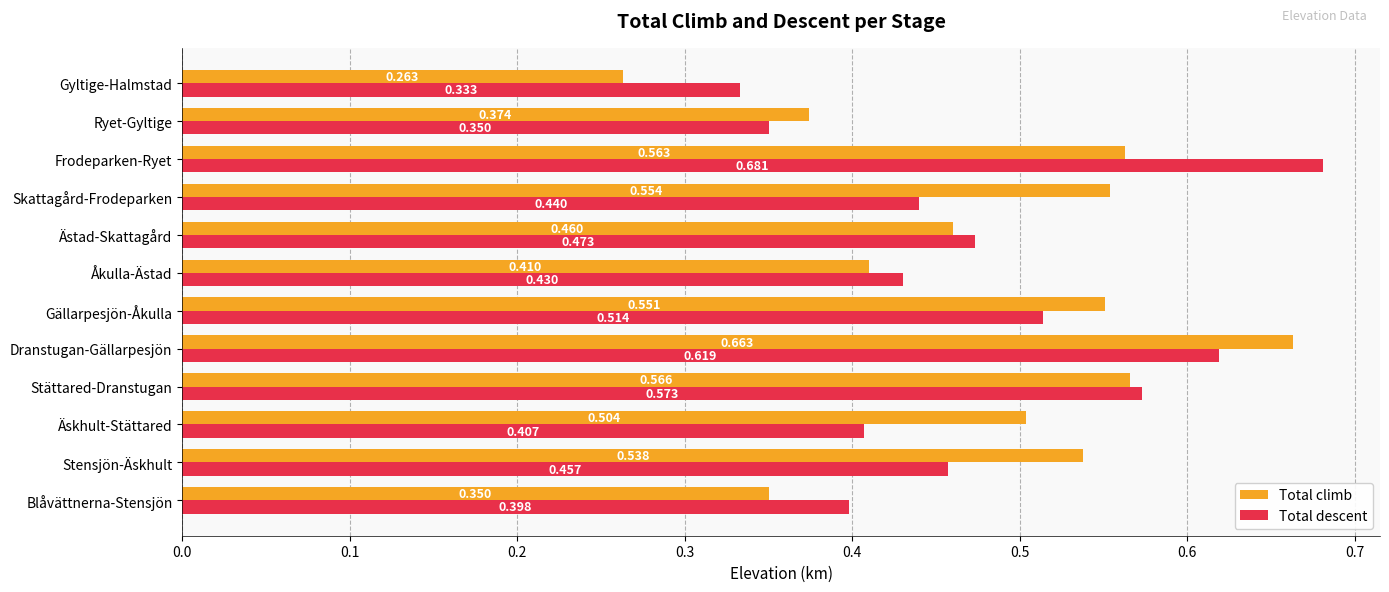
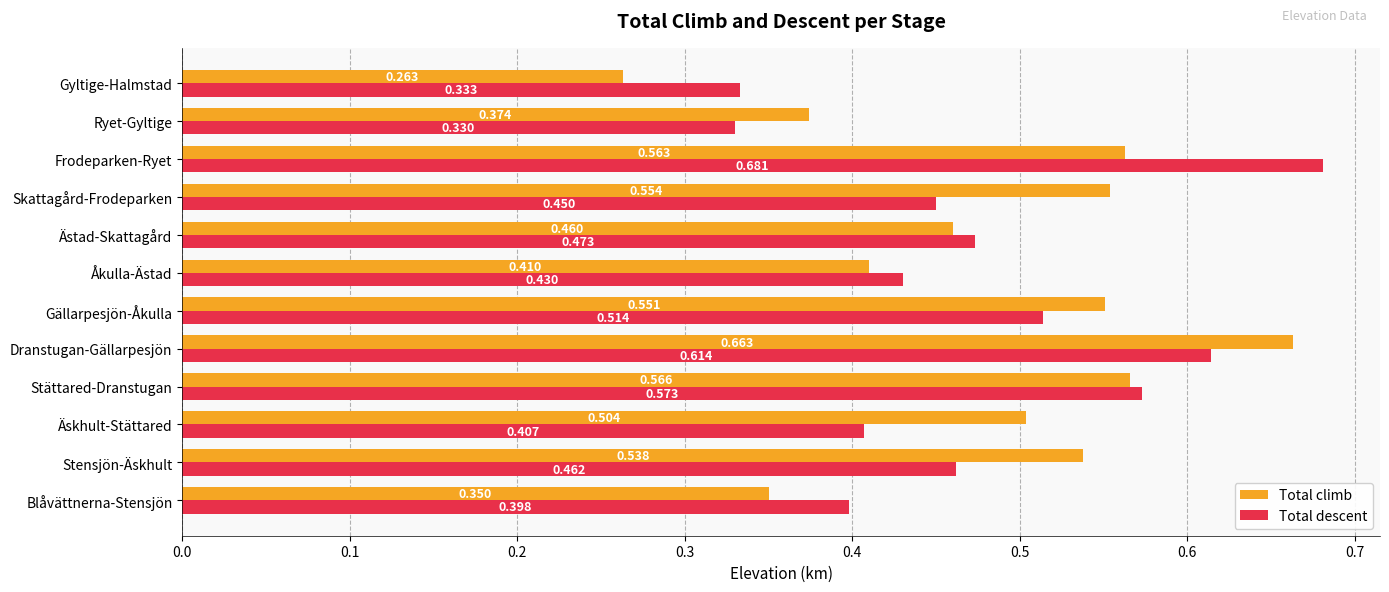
Total descent, Ryet-Gyltige: 0.350 -> 0.330
Total descent, Skattagård-Frodeparken: 0.440 -> 0.450
Total descent, Dranstugan-Gällarpesjön: 0.619 -> 0.614
Total descent, Stensjön-Äskhult: 0.457 -> 0.462
